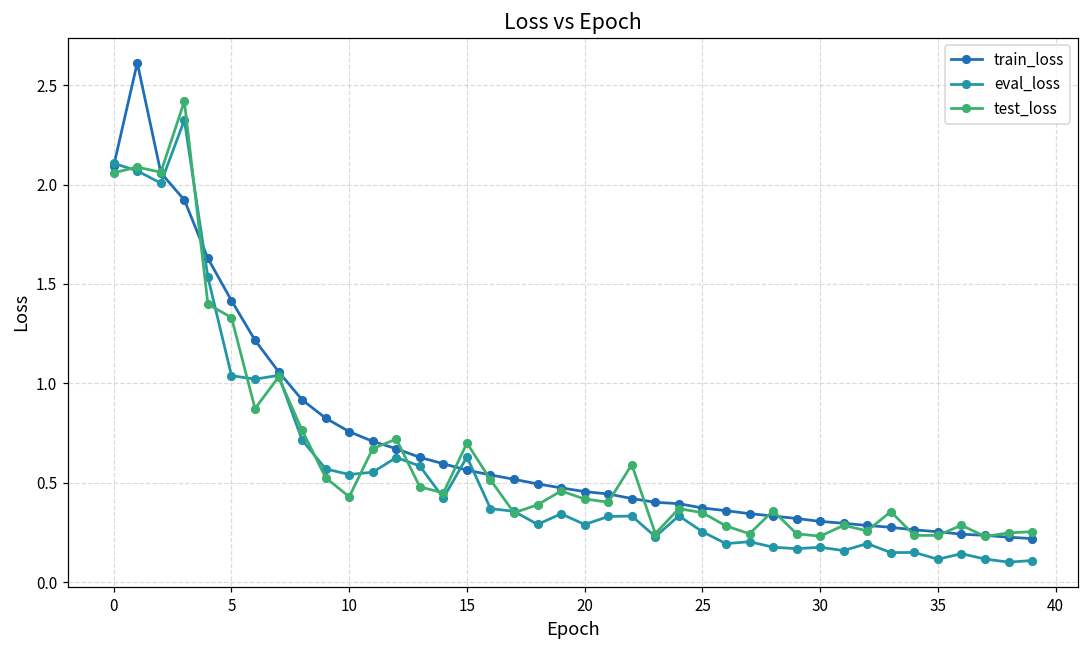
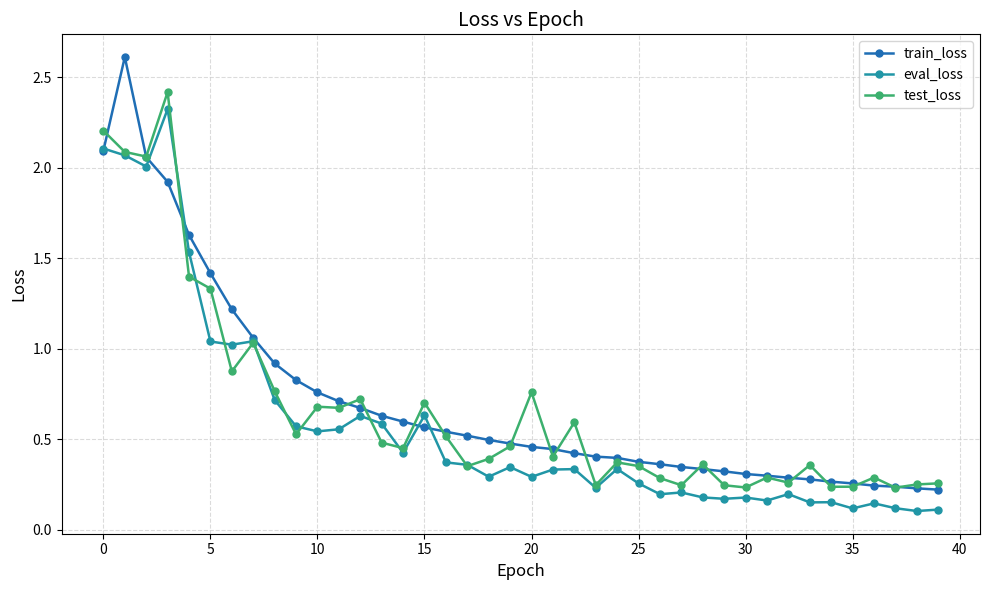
test_loss, 0: 2.06 -> 2.20
test_loss, 10: 0.43 -> 0.68
test_loss, 20: 0.42 -> 0.76
